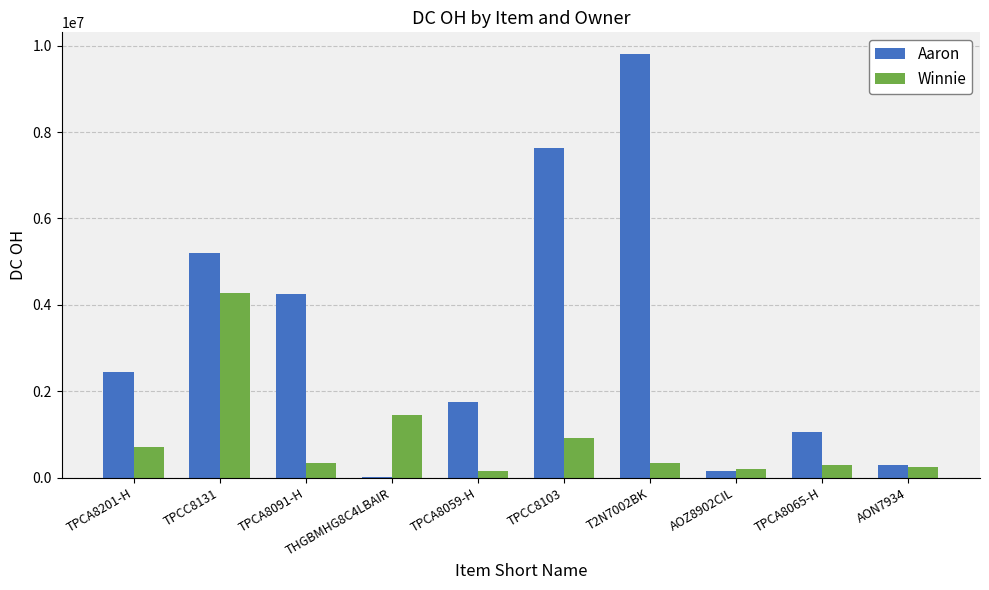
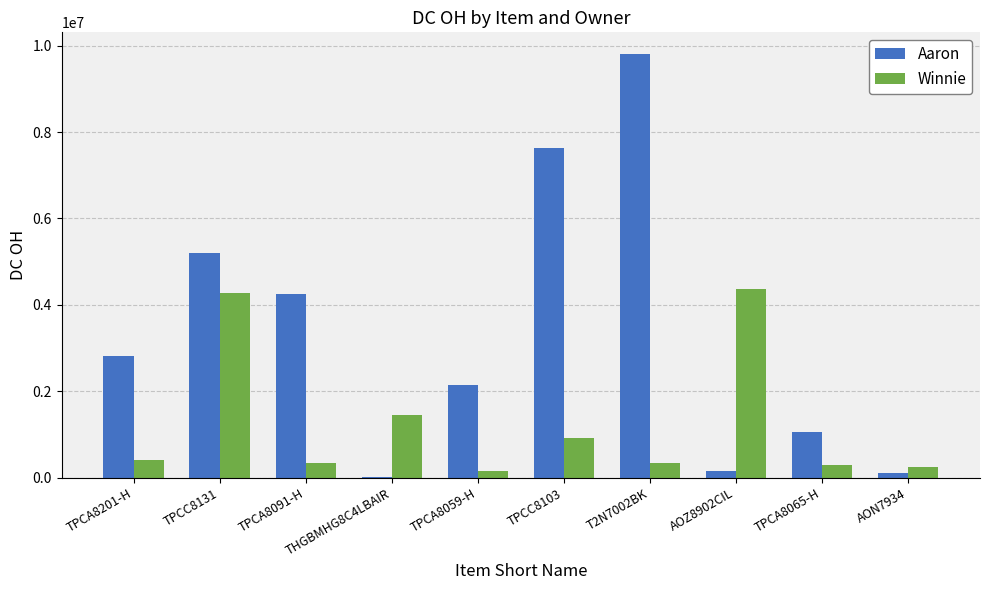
Aaron, TPCA8201-H: 2400000 -> 2800000
Winnie, TPCA8201-H: 700000 -> 400000
Aaron, TPCA8059-H: 1800000 -> 2100000
Winnie, AOZ8902CIL: 200000 -> 4400000
Aaron, AON7934: 300000 -> 100000
